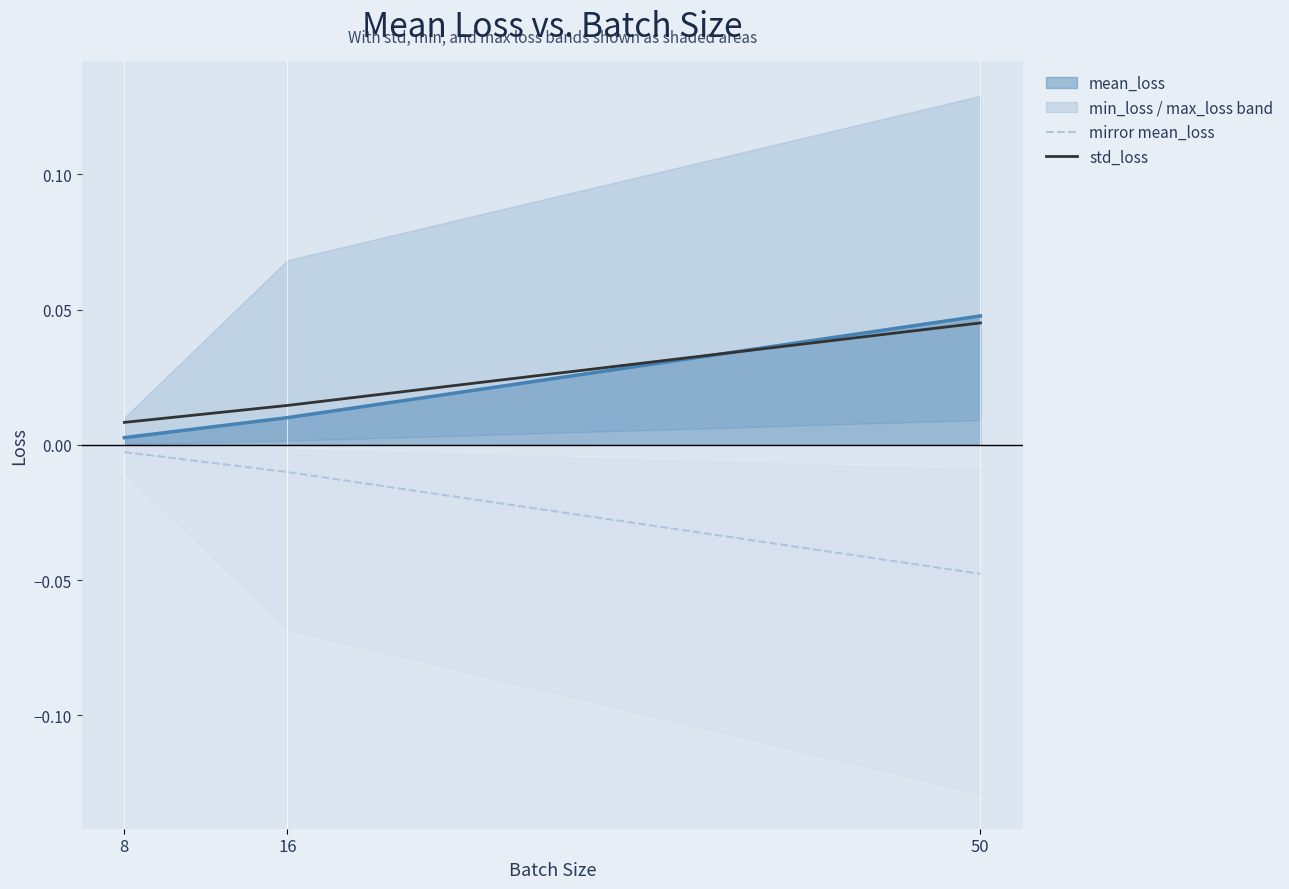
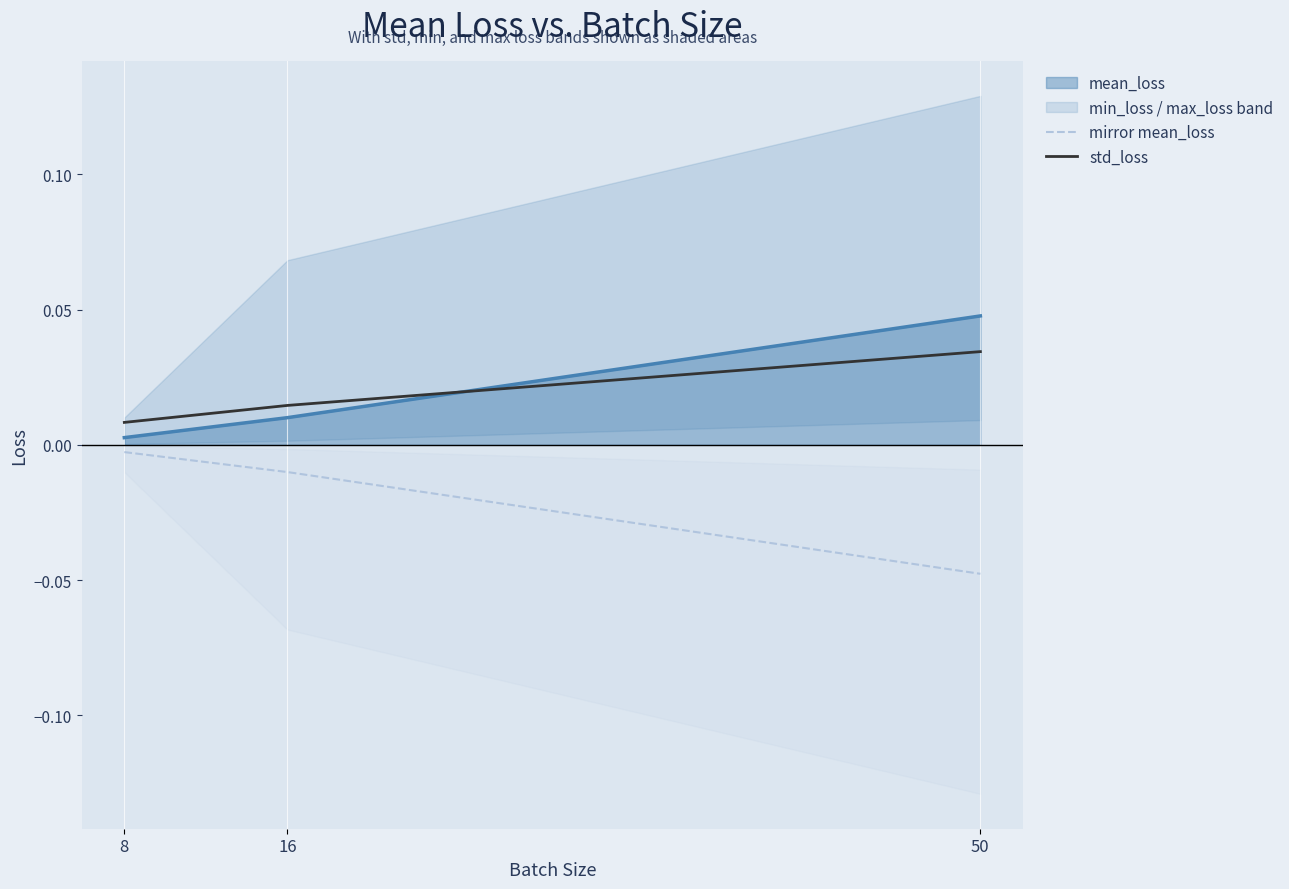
std_loss, 50: 0.045 -> 0.034
